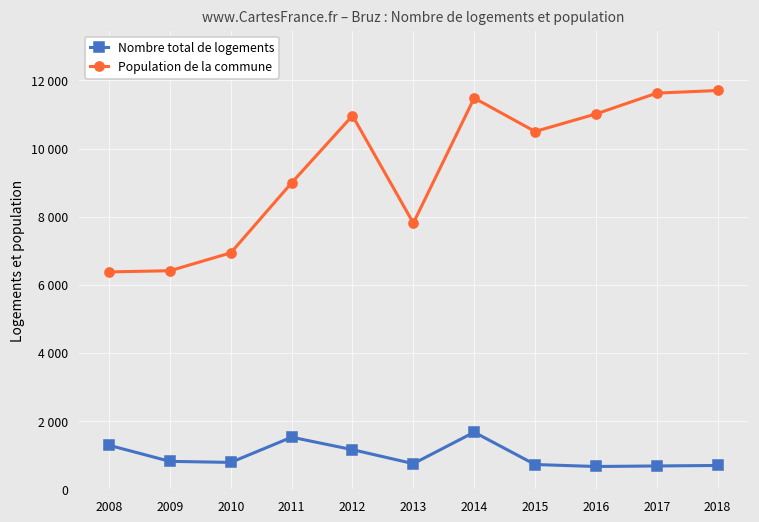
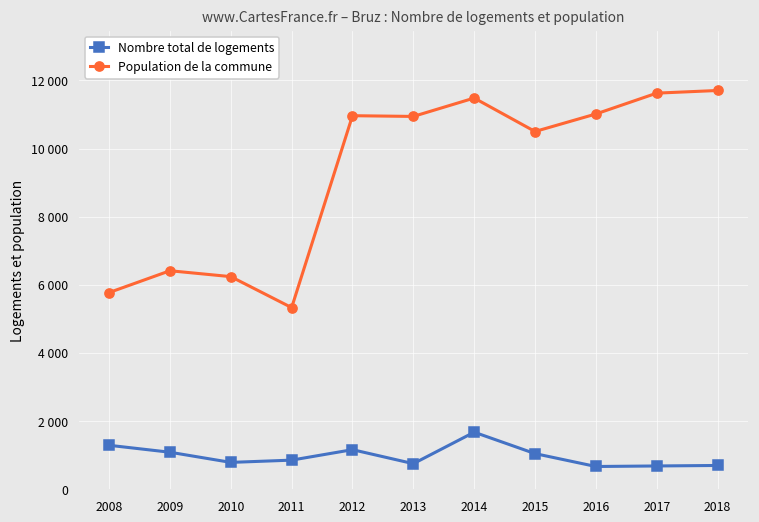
Population de la commune, 2008: 6400 -> 5800
Nombre total de logements, 2009: 800 -> 1100
Population de la commune, 2010: 6900 -> 6200
Nombre total de logements, 2011: 1500 -> 900
Population de la commune, 2011: 9000 -> 5300
Population de la commune, 2013: 7800 -> 10900
Nombre total de logements, 2015: 700 -> 1000
